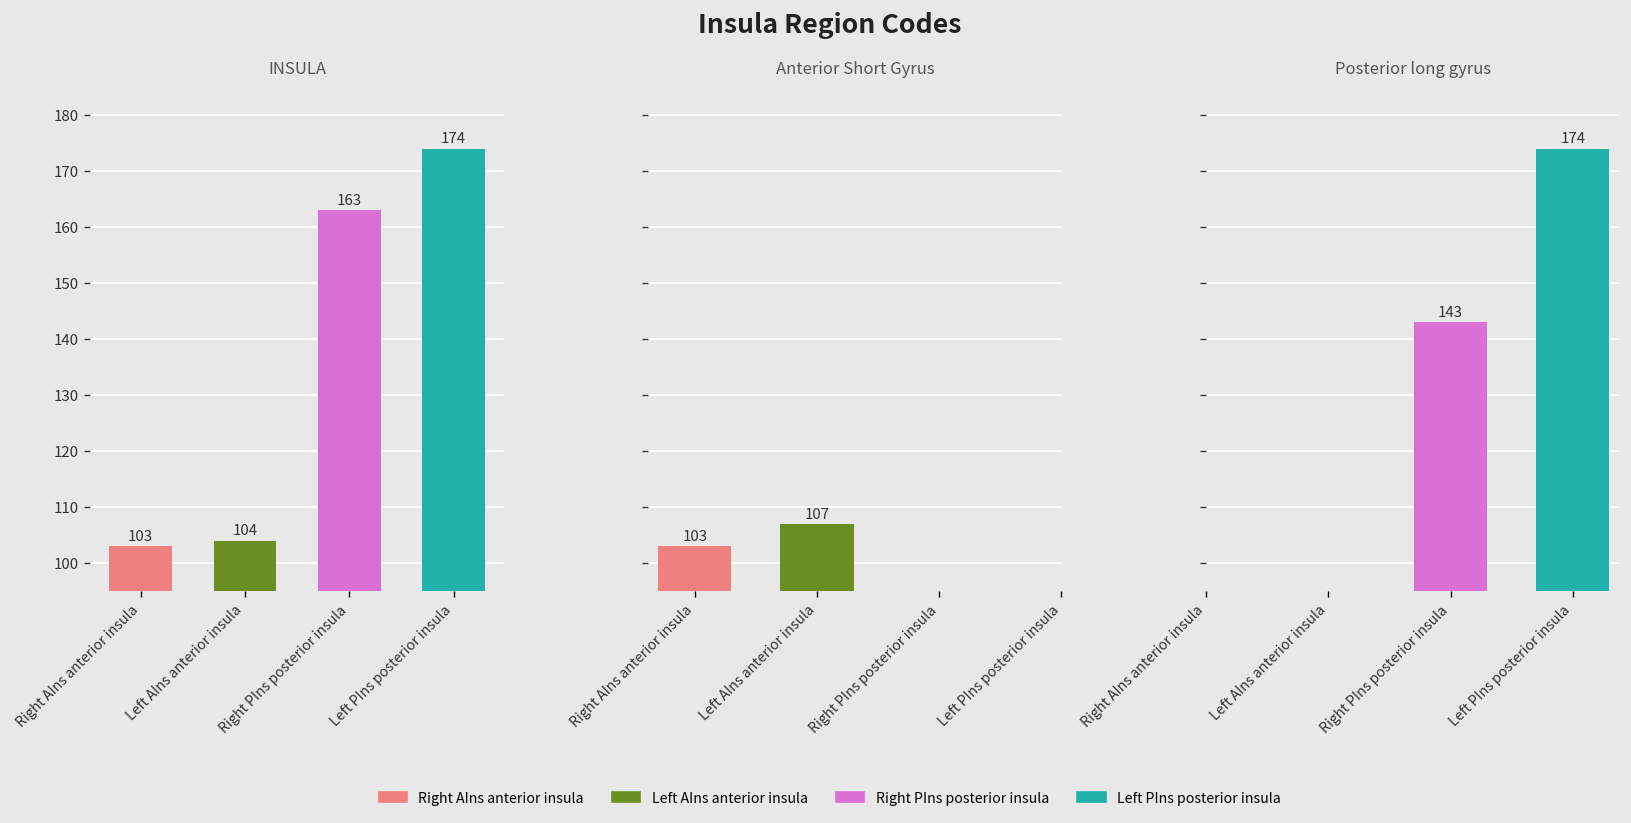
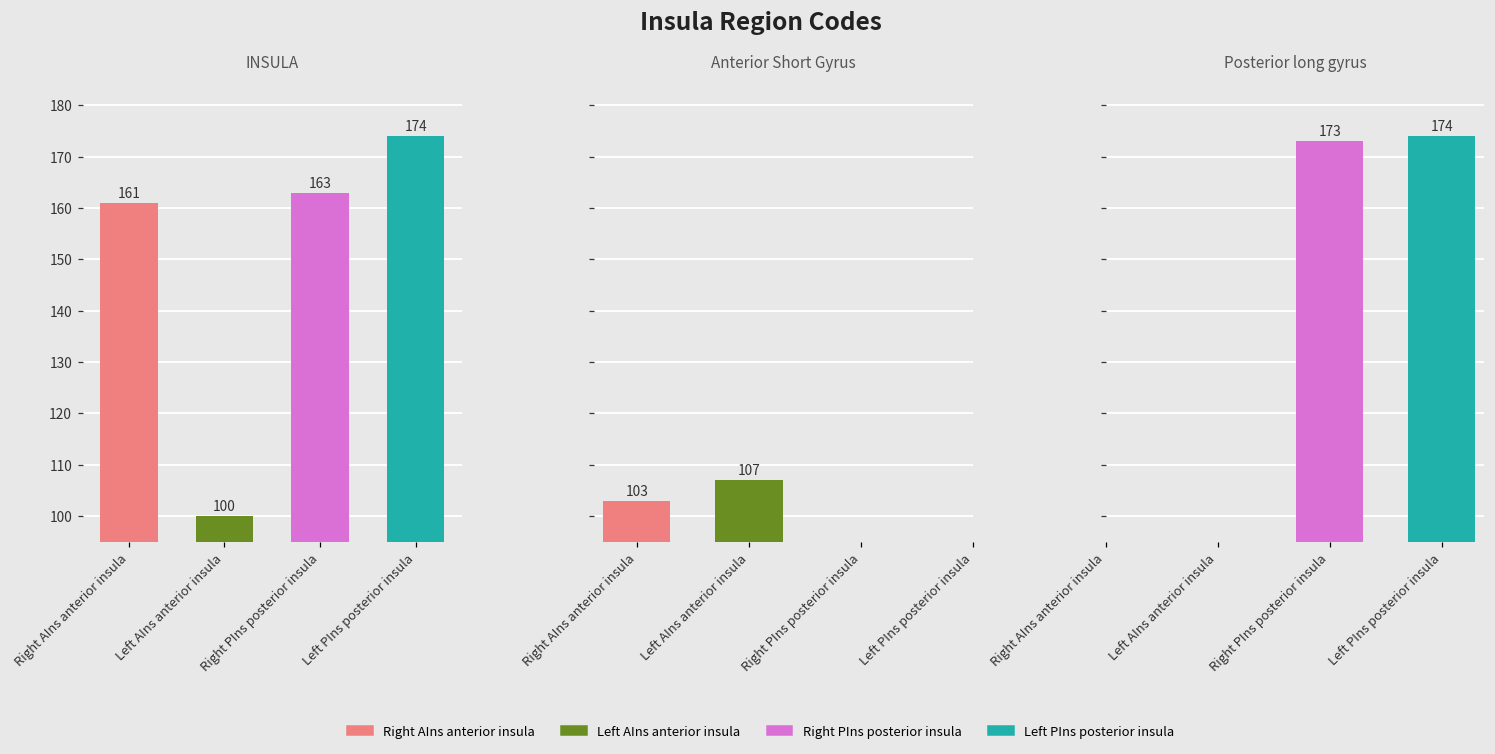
INSULA, Right AIns anterior insula: 103 -> 161
INSULA, Left AIns anterior insula: 104 -> 100
Posterior long gyrus, Right PIns posterior insula: 143 -> 173
